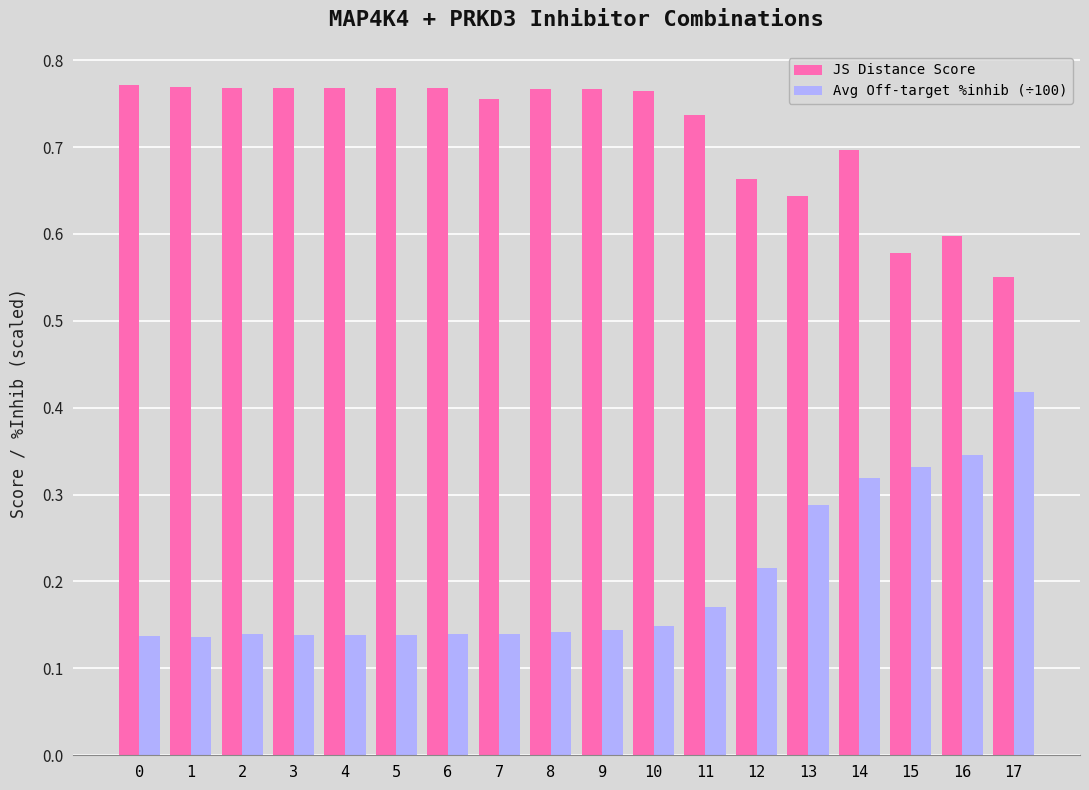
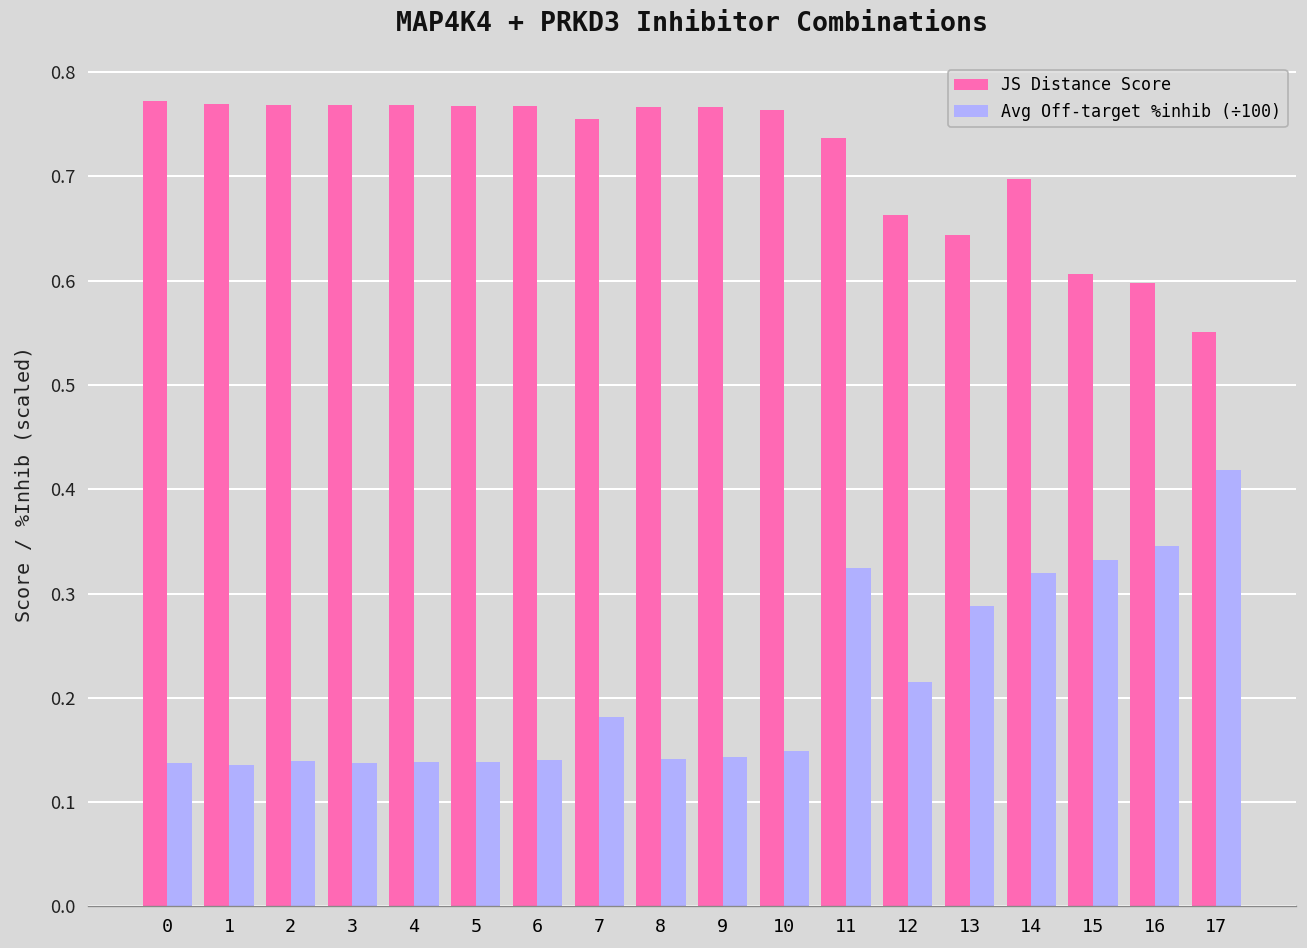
Avg Off-target %inhib (÷100), 7: 0.14 -> 0.18
Avg Off-target %inhib (÷100), 11: 0.17 -> 0.32
JS Distance Score, 15: 0.58 -> 0.61
